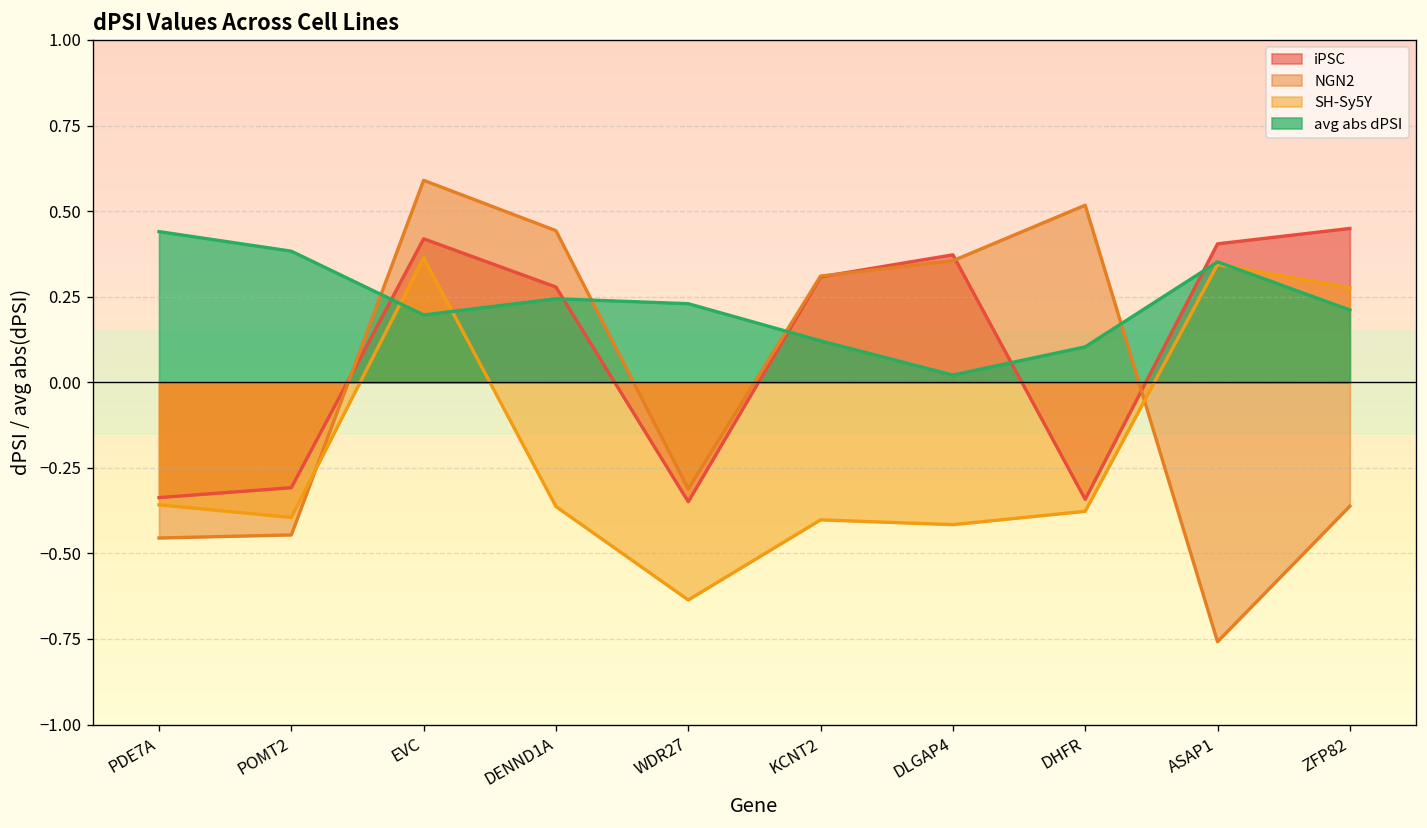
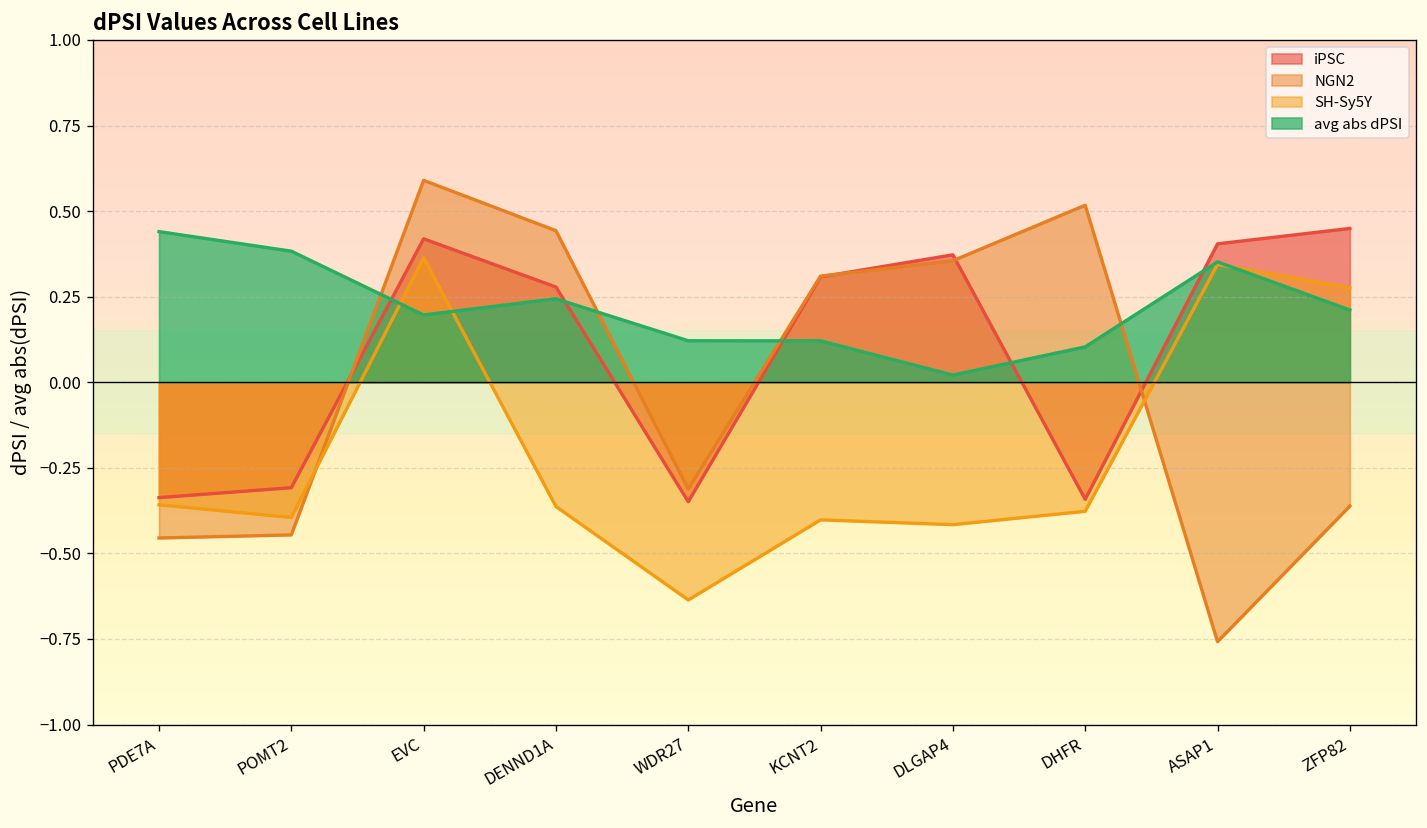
avg abs dPSI, WDR27: 0.23 -> 0.12
